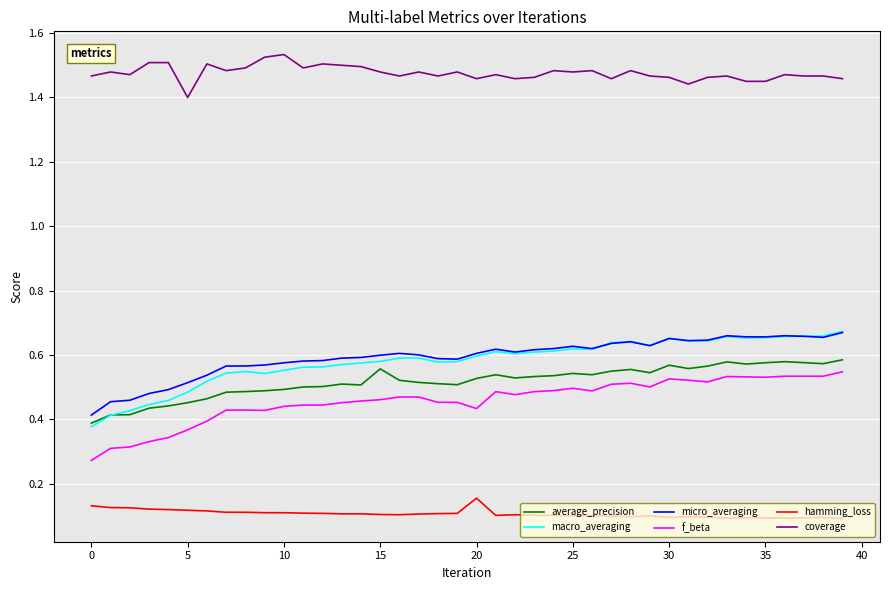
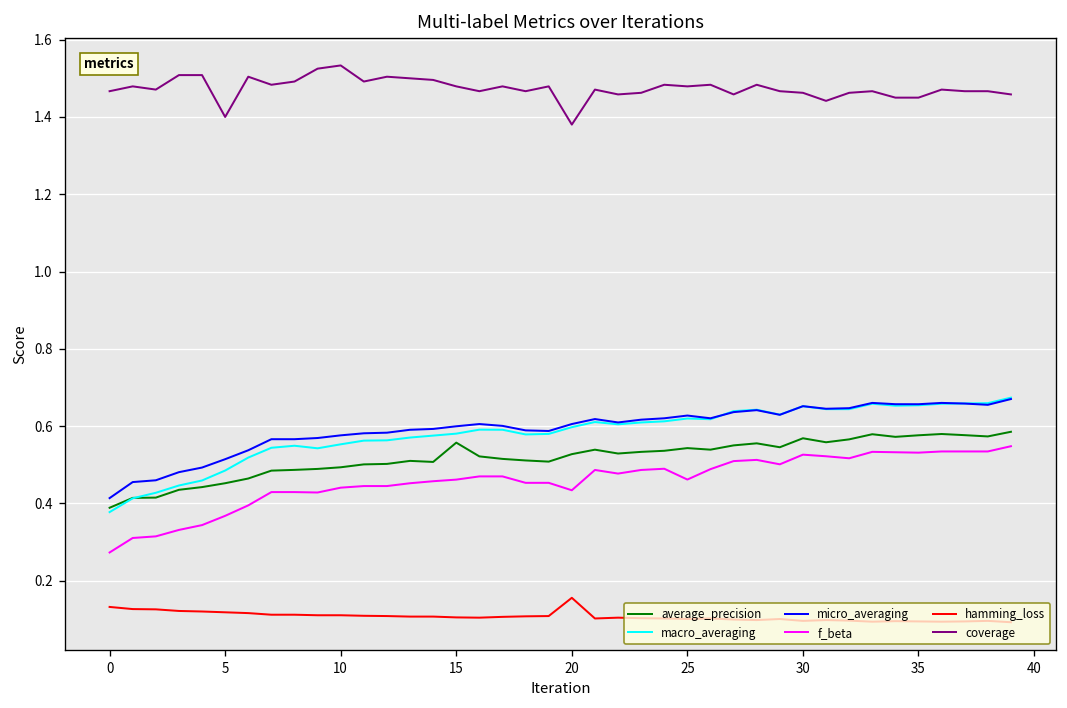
coverage, 20: 1.46 -> 1.38
f_beta, 25: 0.50 -> 0.46
